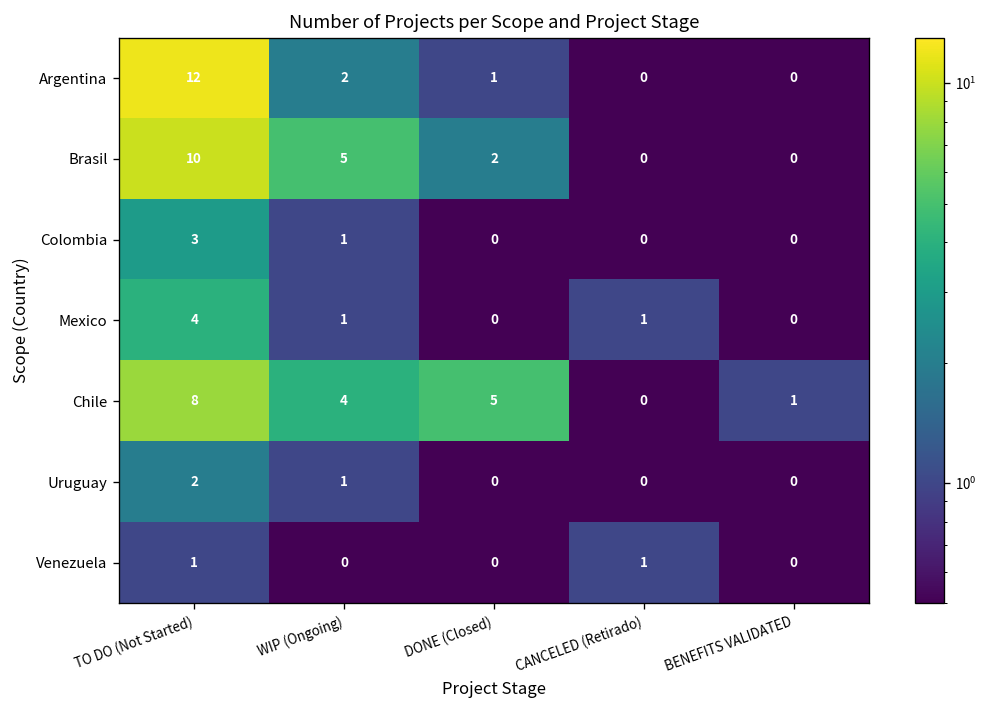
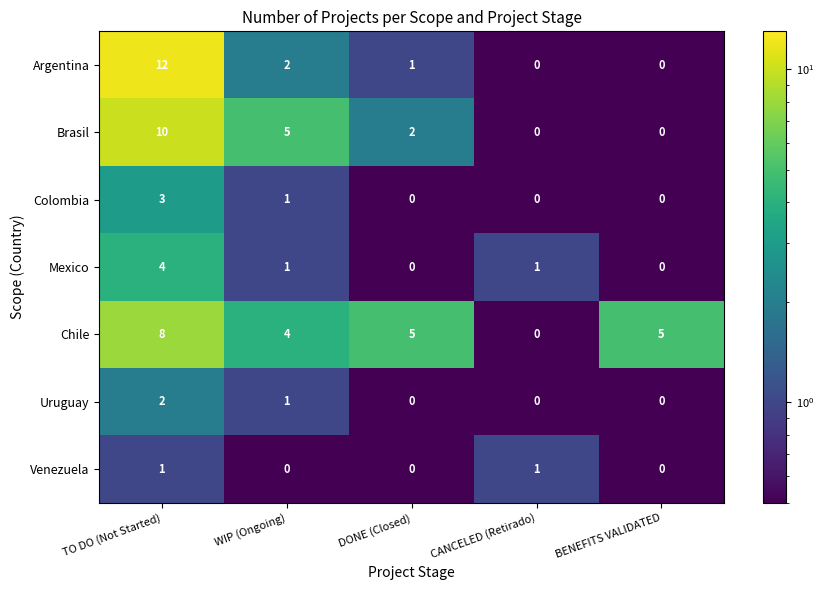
Chile, BENEFITS VALIDATED: 1 -> 5
